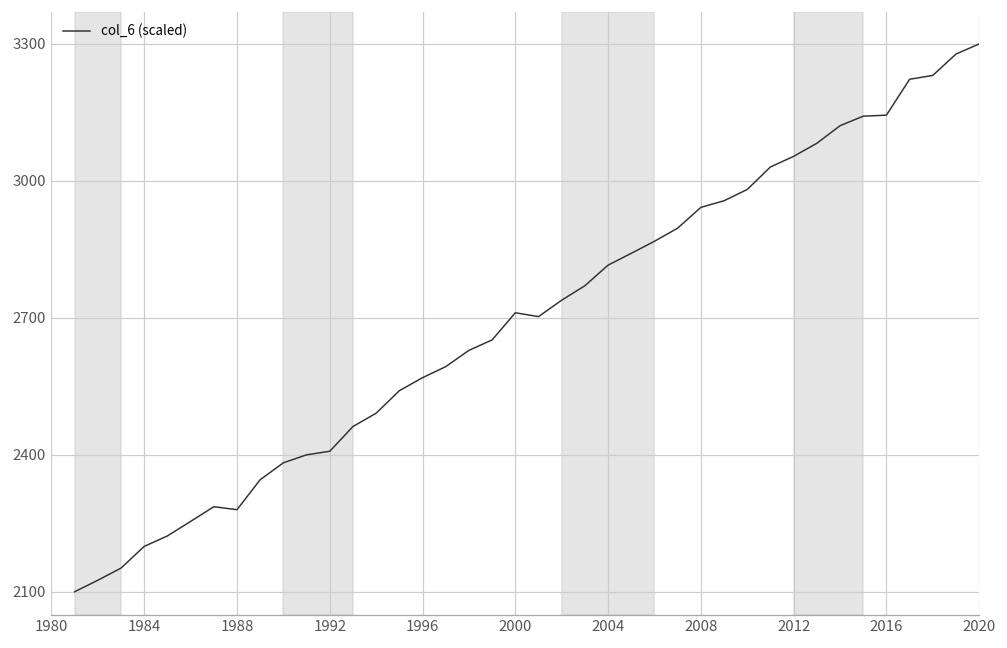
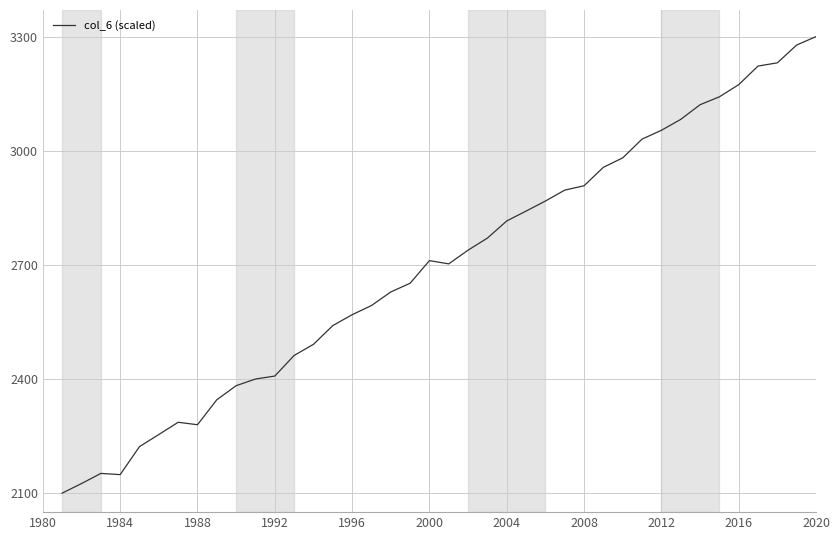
1984: 2200 -> 2150
2008: 2940 -> 2910
2016: 3140 -> 3170
